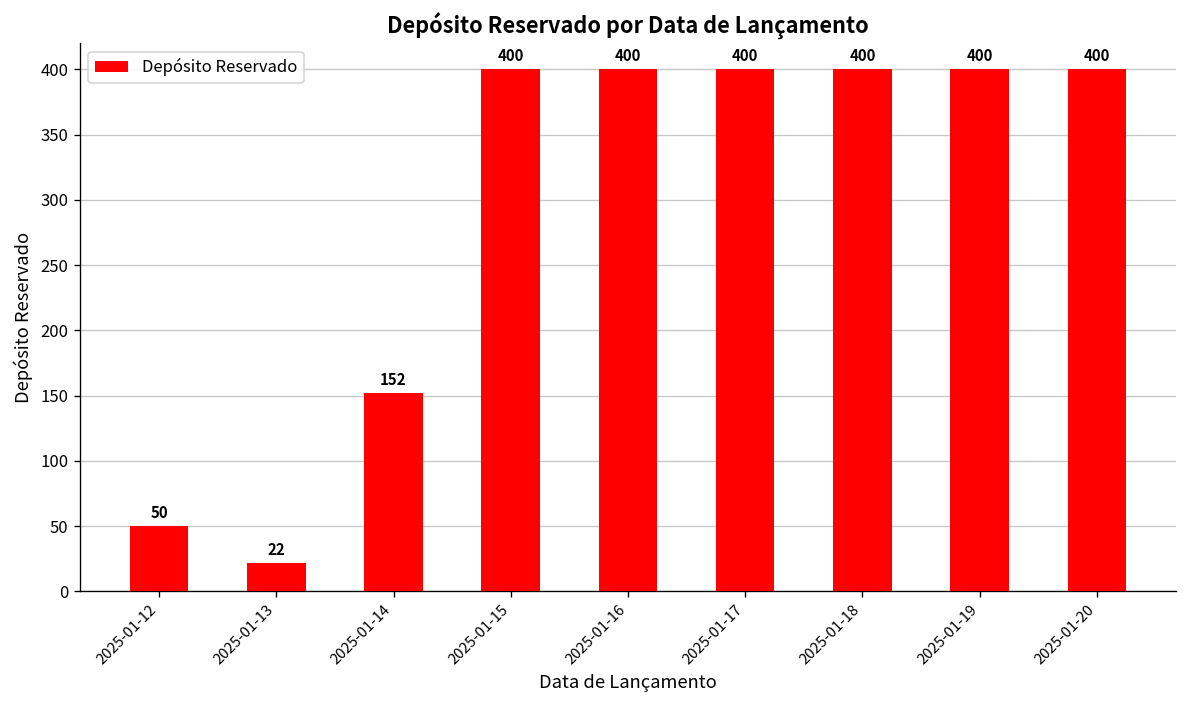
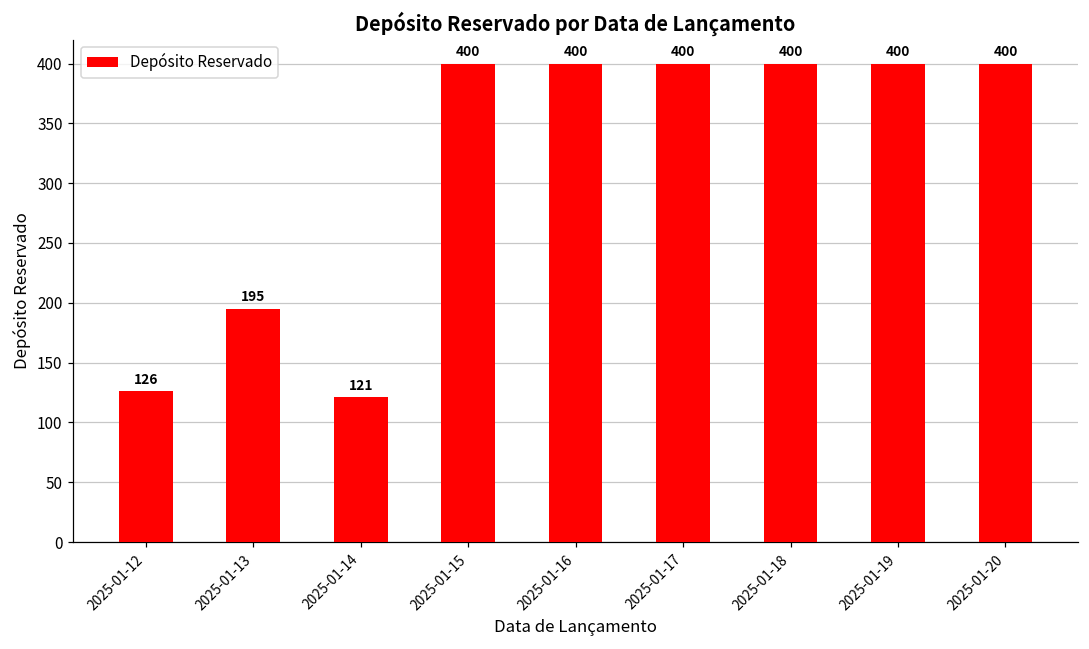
2025-01-12: 50 -> 126
2025-01-13: 22 -> 195
2025-01-14: 152 -> 121
